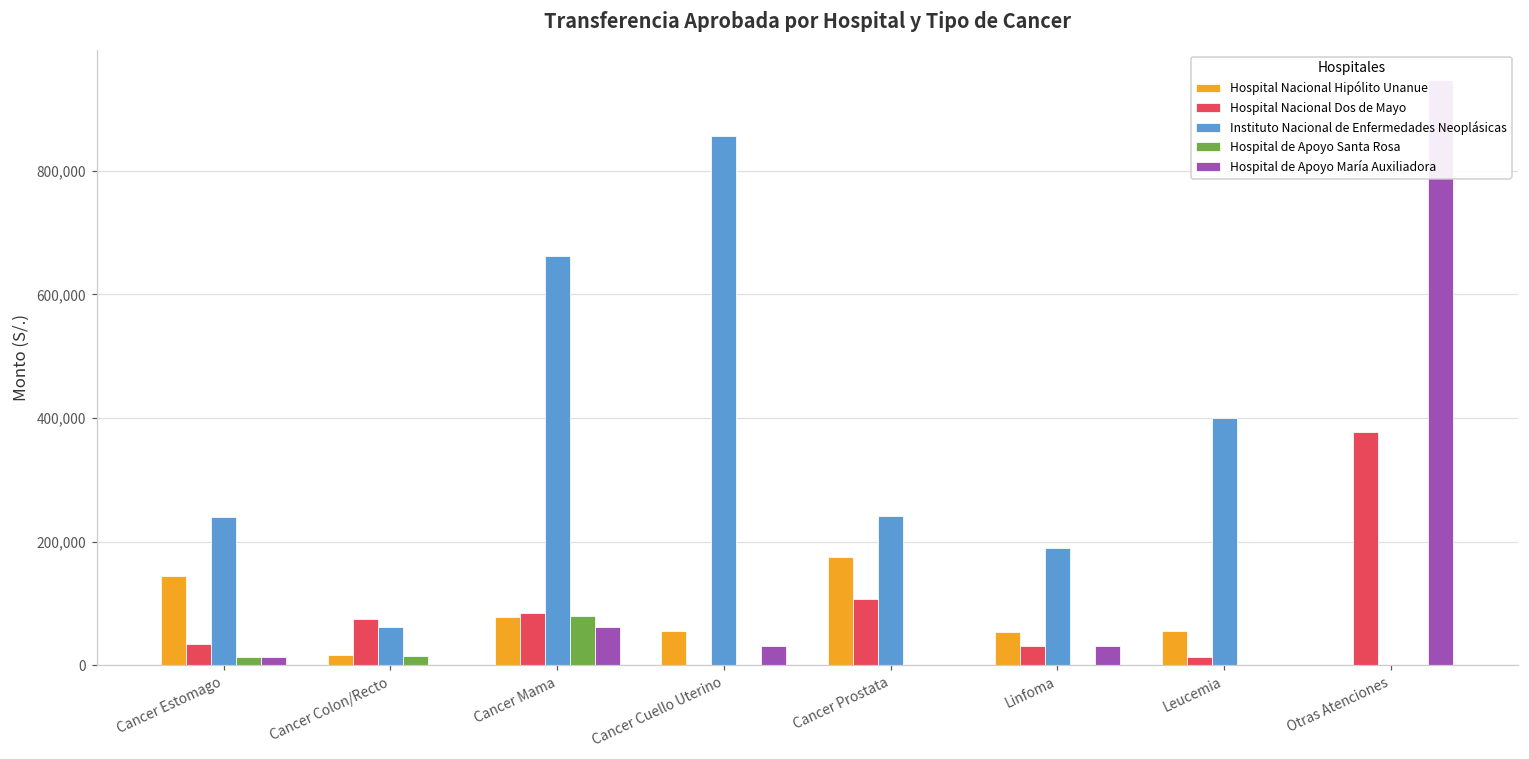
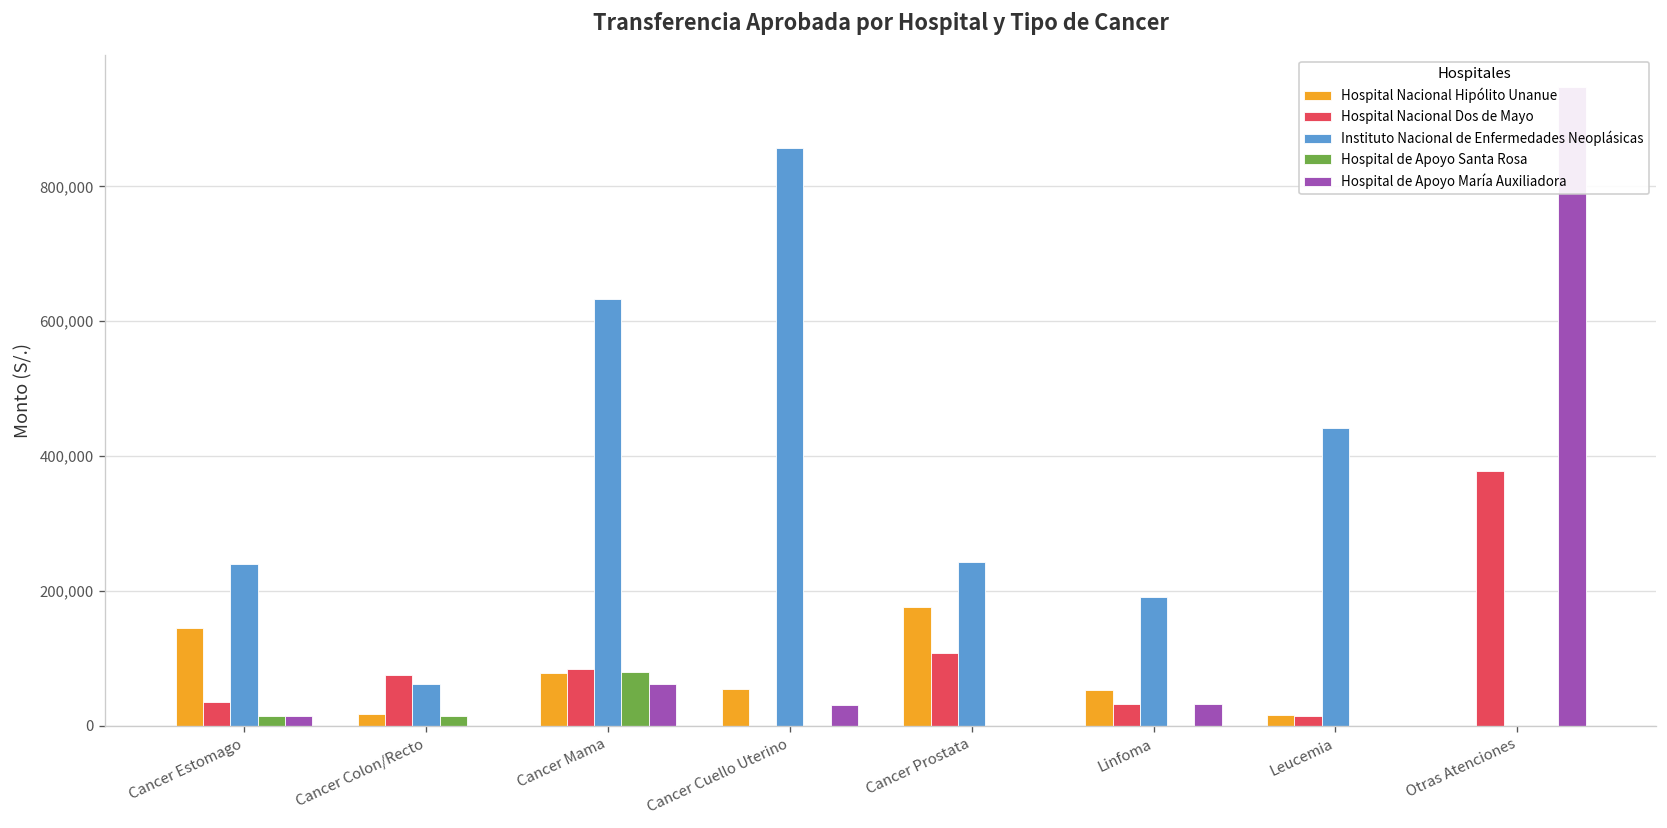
Instituto Nacional de Enfermedades Neoplásicas, Cancer Mama: 660,000 -> 630,000
Hospital Nacional Hipólito Unanue, Leucemia: 60,000 -> 20,000
Instituto Nacional de Enfermedades Neoplásicas, Leucemia: 400,000 -> 440,000
